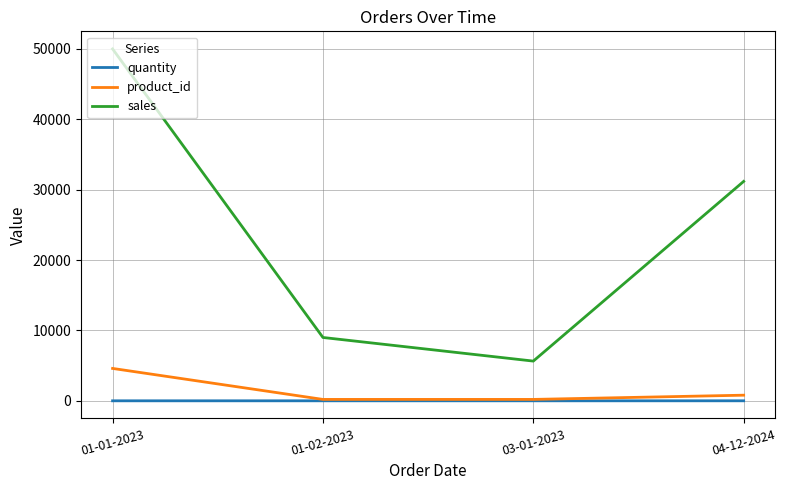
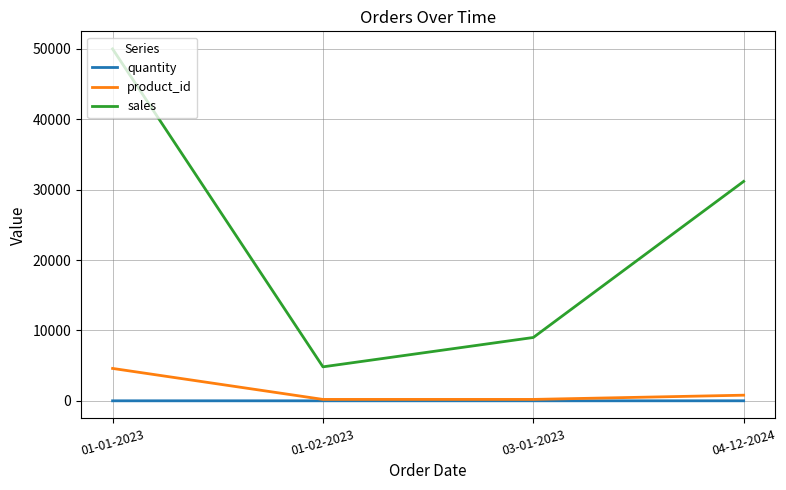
sales, 01-02-2023: 9000 -> 5000
sales, 03-01-2023: 6000 -> 9000
